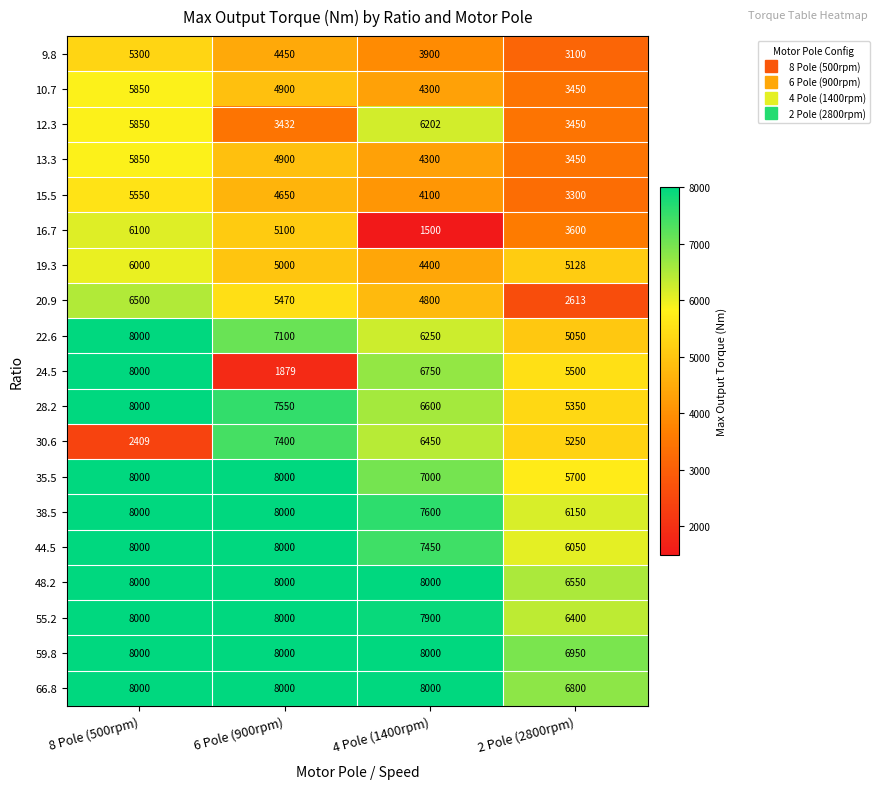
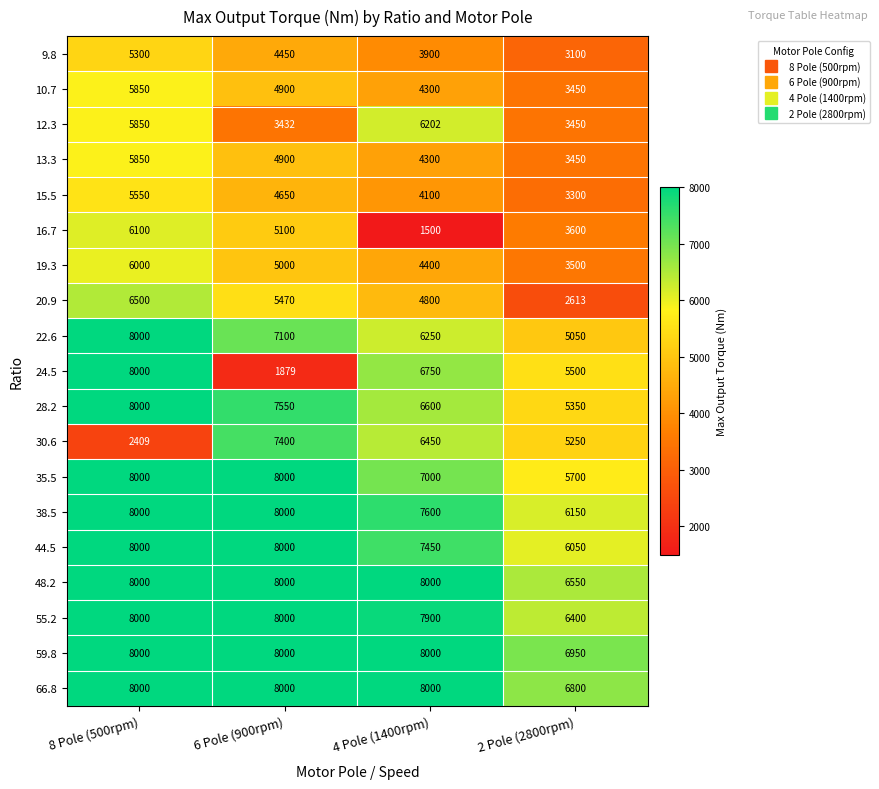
19.3, 2 Pole (2800rpm): 5128 -> 3500
